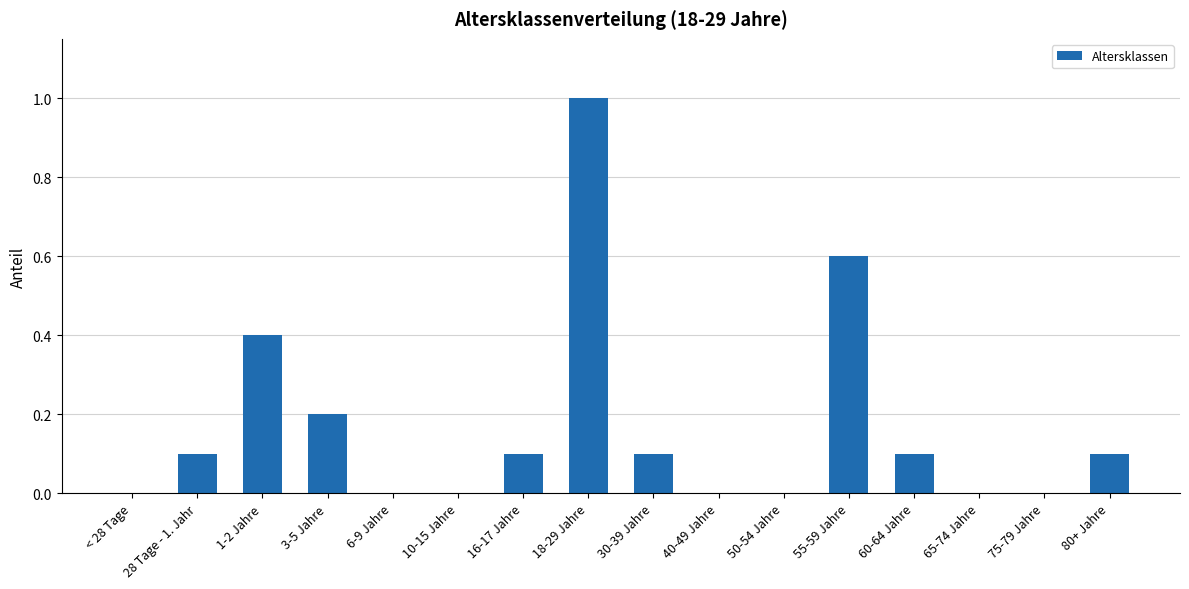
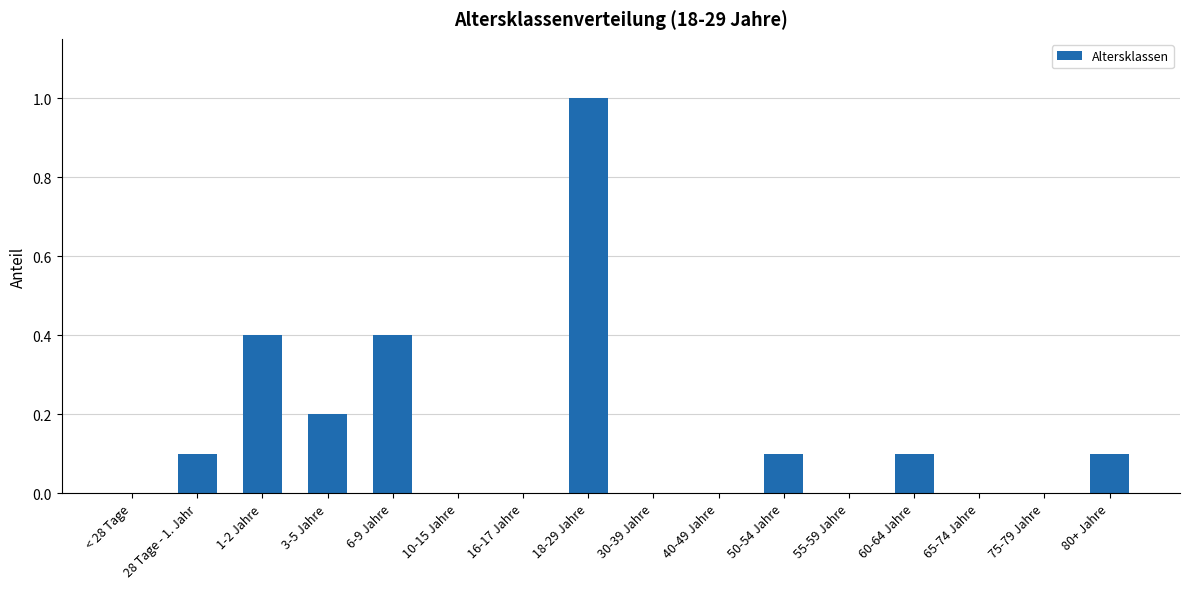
6-9 Jahre: 0.0 -> 0.4
16-17 Jahre: 0.1 -> 0.0
30-39 Jahre: 0.1 -> 0.0
50-54 Jahre: 0.0 -> 0.1
55-59 Jahre: 0.6 -> 0.0
